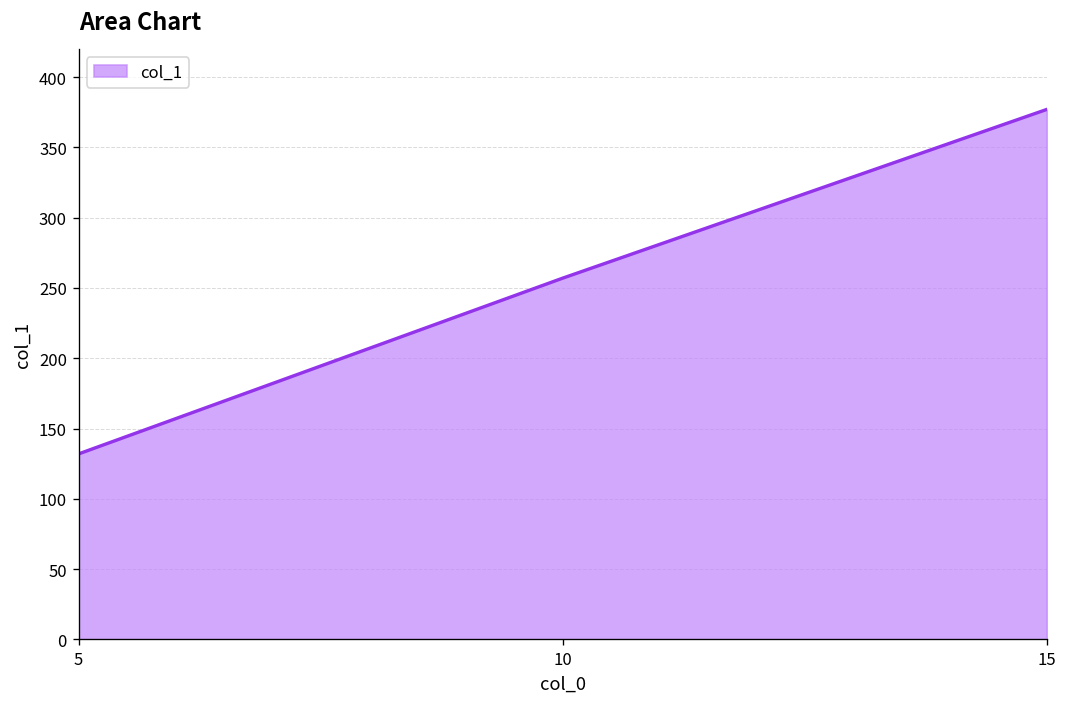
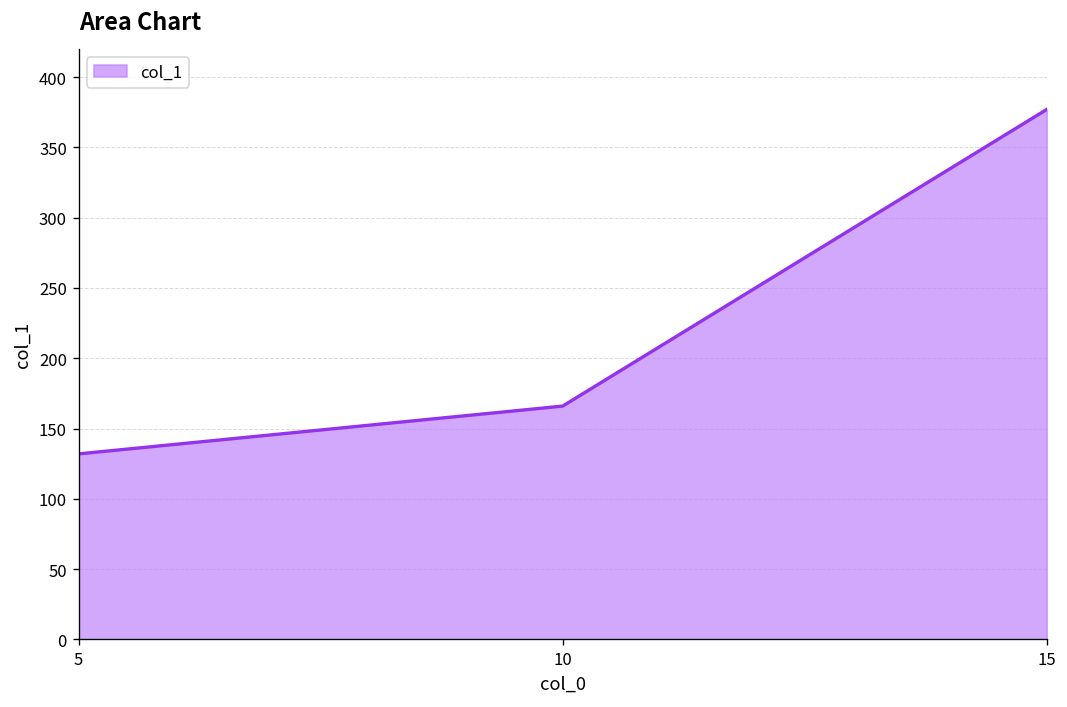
10: 257 -> 166
